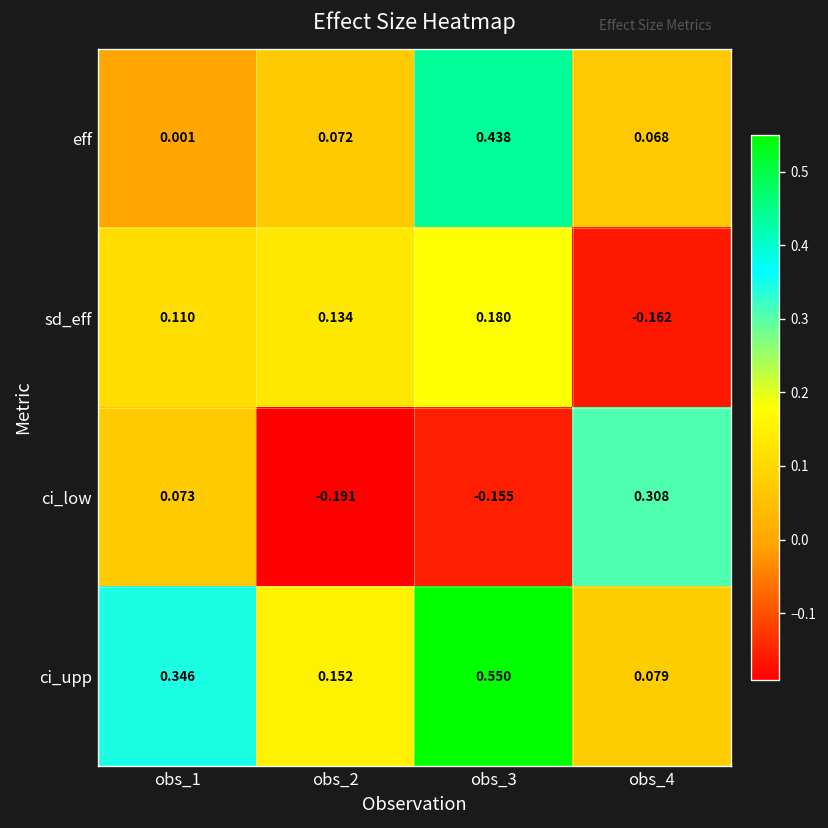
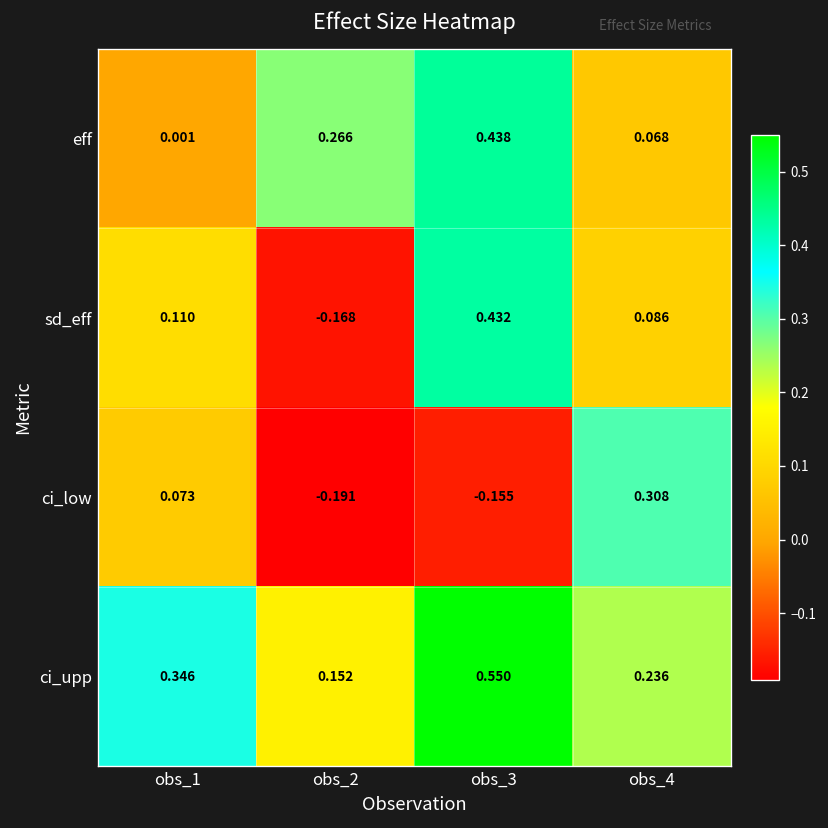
eff, obs_2: 0.072 -> 0.266
sd_eff, obs_2: 0.134 -> -0.168
sd_eff, obs_3: 0.180 -> 0.432
sd_eff, obs_4: -0.162 -> 0.086
ci_upp, obs_4: 0.079 -> 0.236
